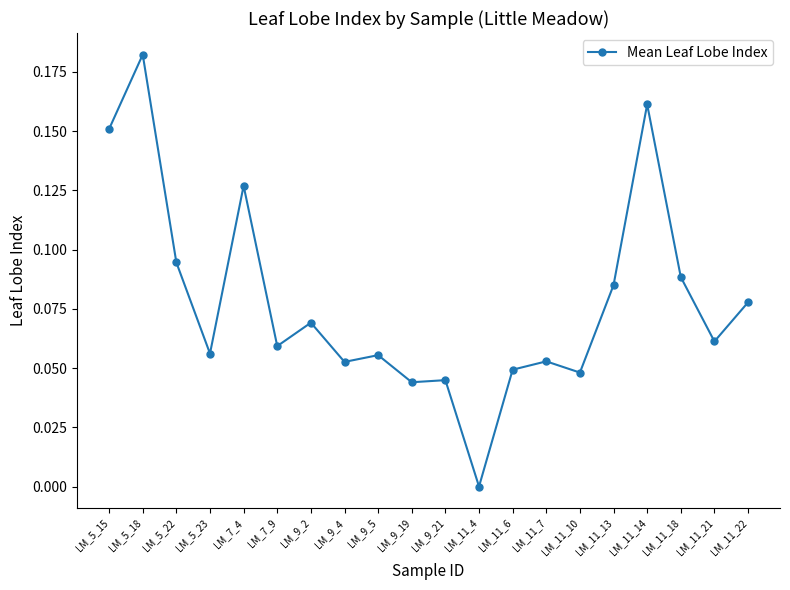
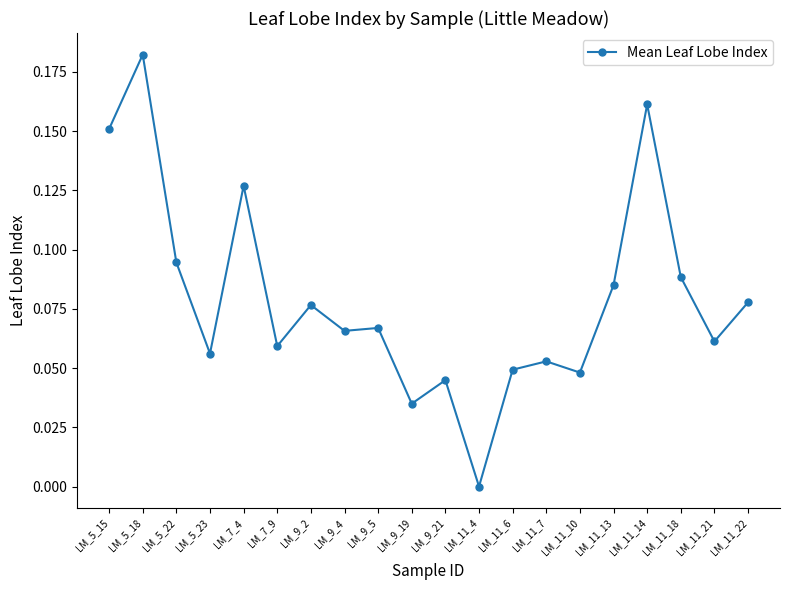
LM_9_2: 0.069 -> 0.077
LM_9_4: 0.053 -> 0.066
LM_9_5: 0.055 -> 0.067
LM_9_19: 0.044 -> 0.035
